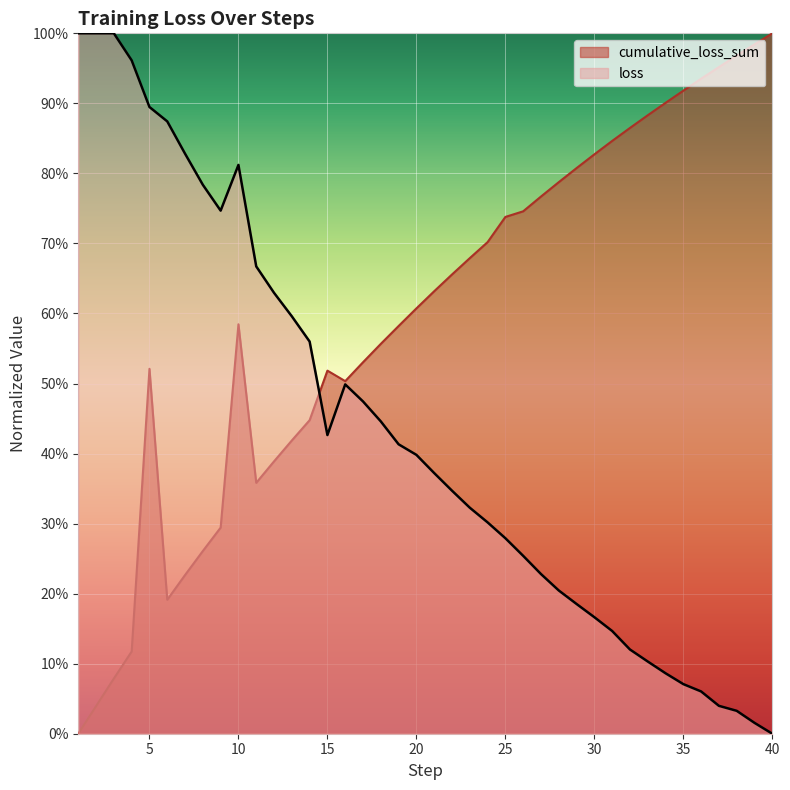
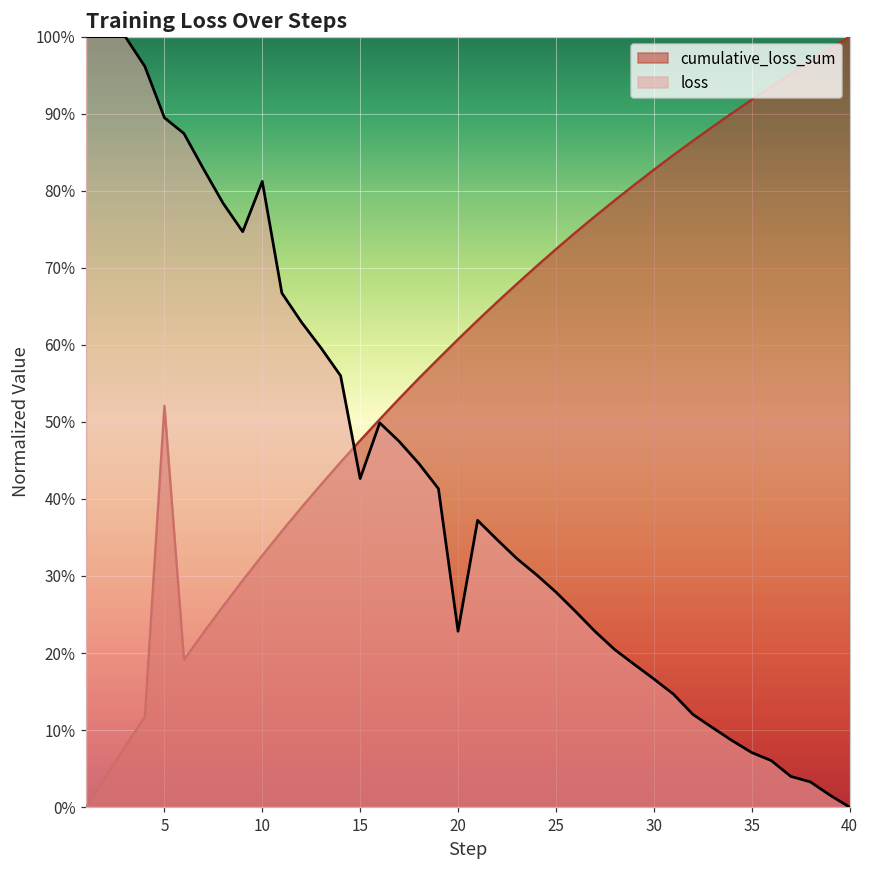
cumulative_loss_sum, 10: 58% -> 33%
cumulative_loss_sum, 15: 52% -> 48%
loss, 20: 40% -> 23%
cumulative_loss_sum, 25: 74% -> 72%
